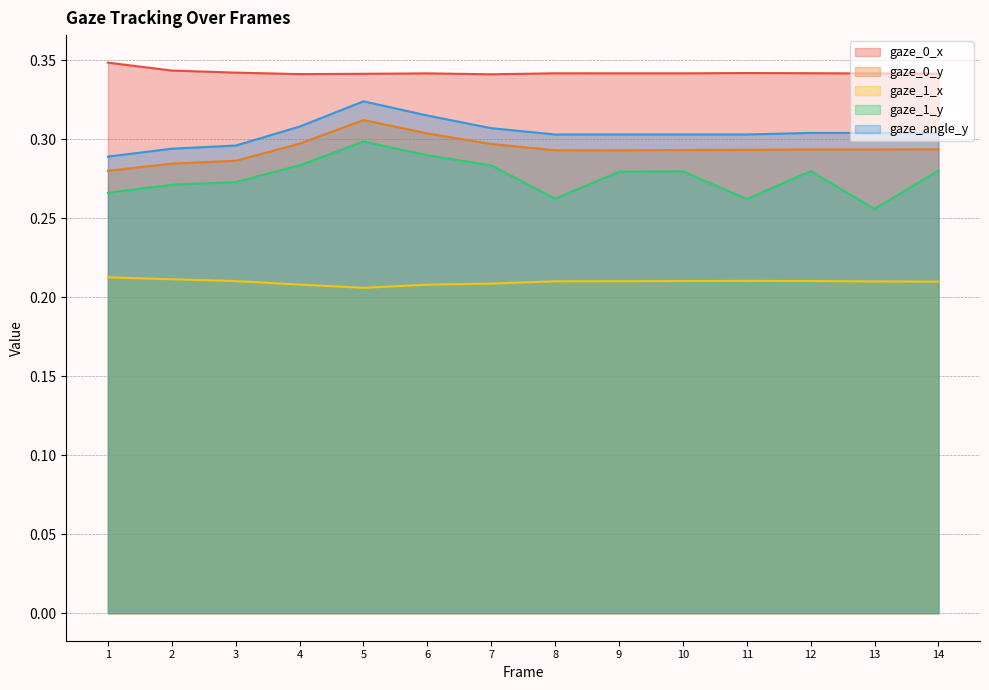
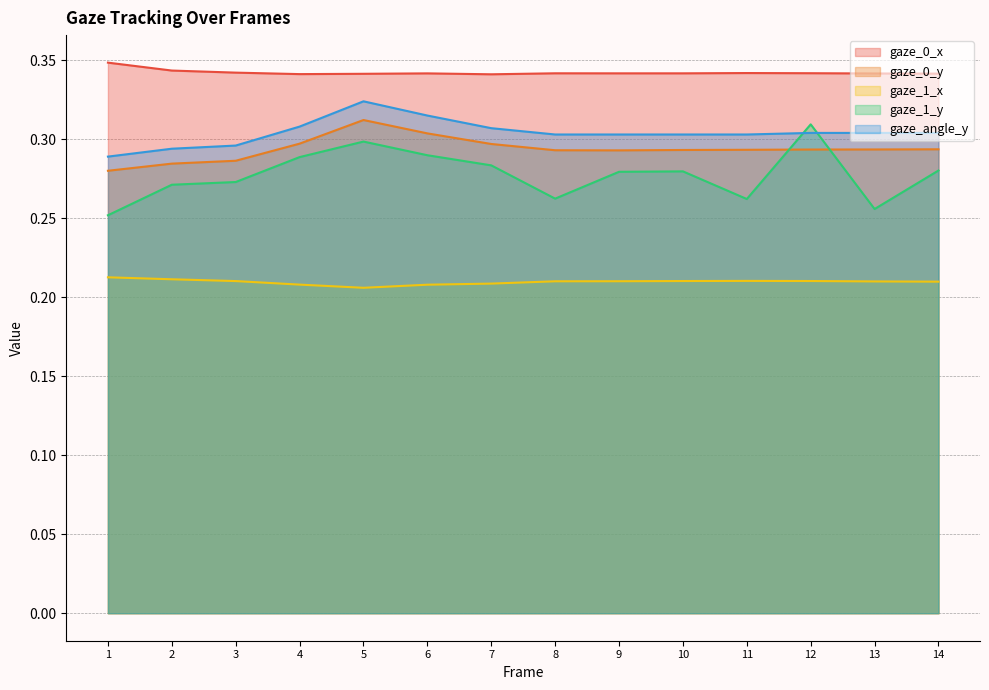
gaze_1_y, 1: 0.266 -> 0.252
gaze_1_y, 4: 0.283 -> 0.289
gaze_1_y, 12: 0.280 -> 0.309
